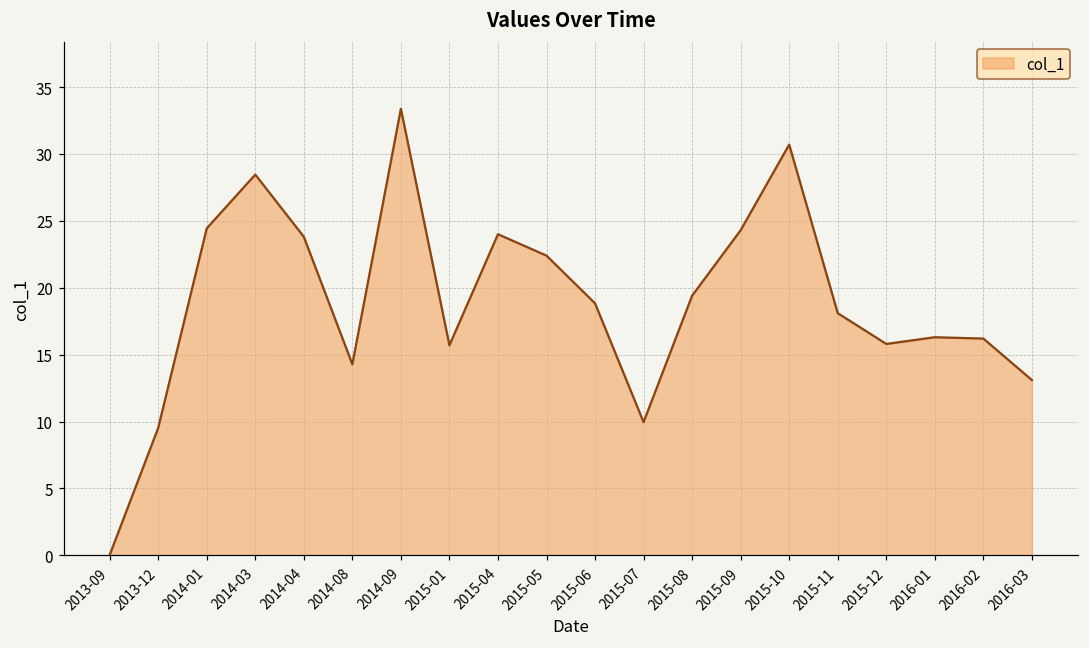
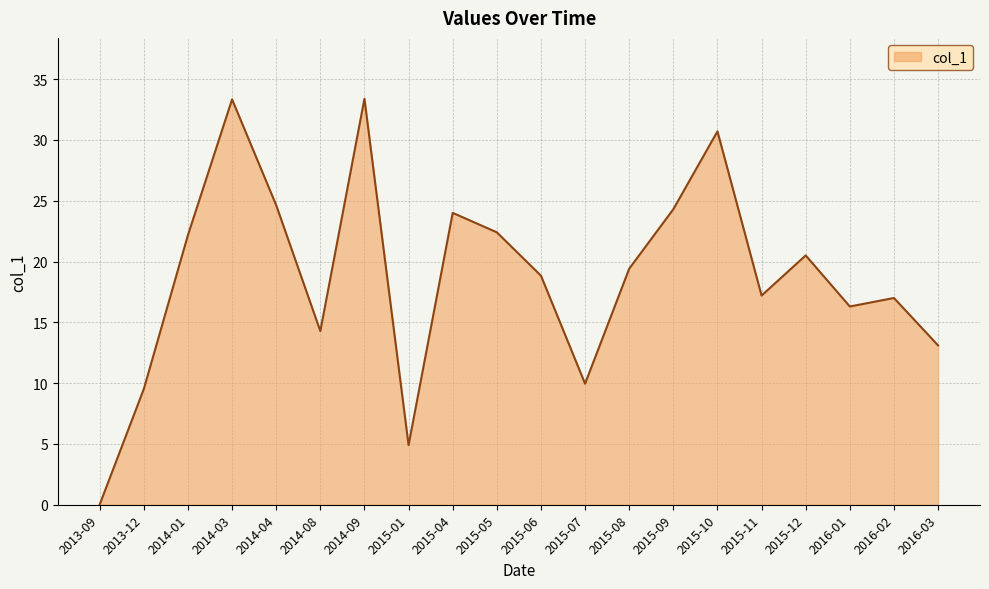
2014-01: 24.4 -> 22.2
2014-03: 28.5 -> 33.3
2014-04: 23.8 -> 24.6
2015-01: 15.7 -> 4.9
2015-11: 18.1 -> 17.2
2015-12: 15.8 -> 20.5
2016-02: 16.2 -> 17.0
